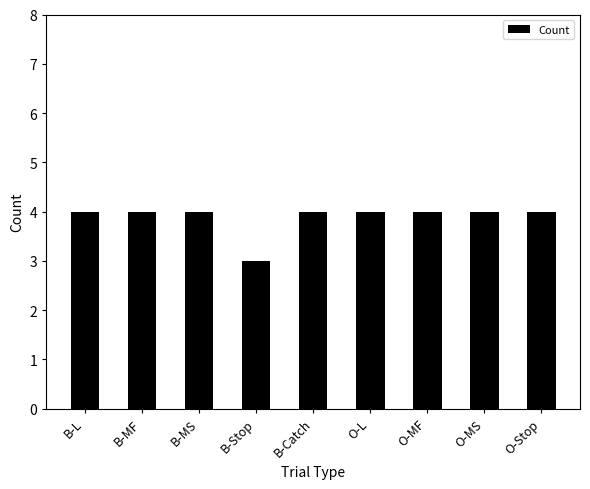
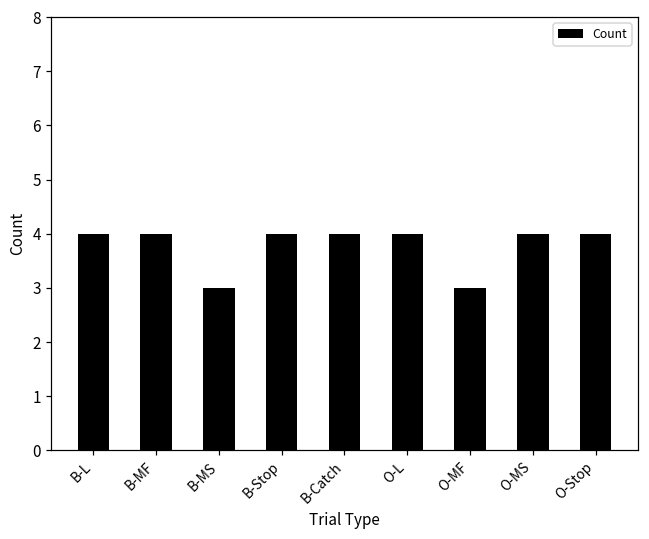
B-MS: 4 -> 3
B-Stop: 3 -> 4
O-MF: 4 -> 3
